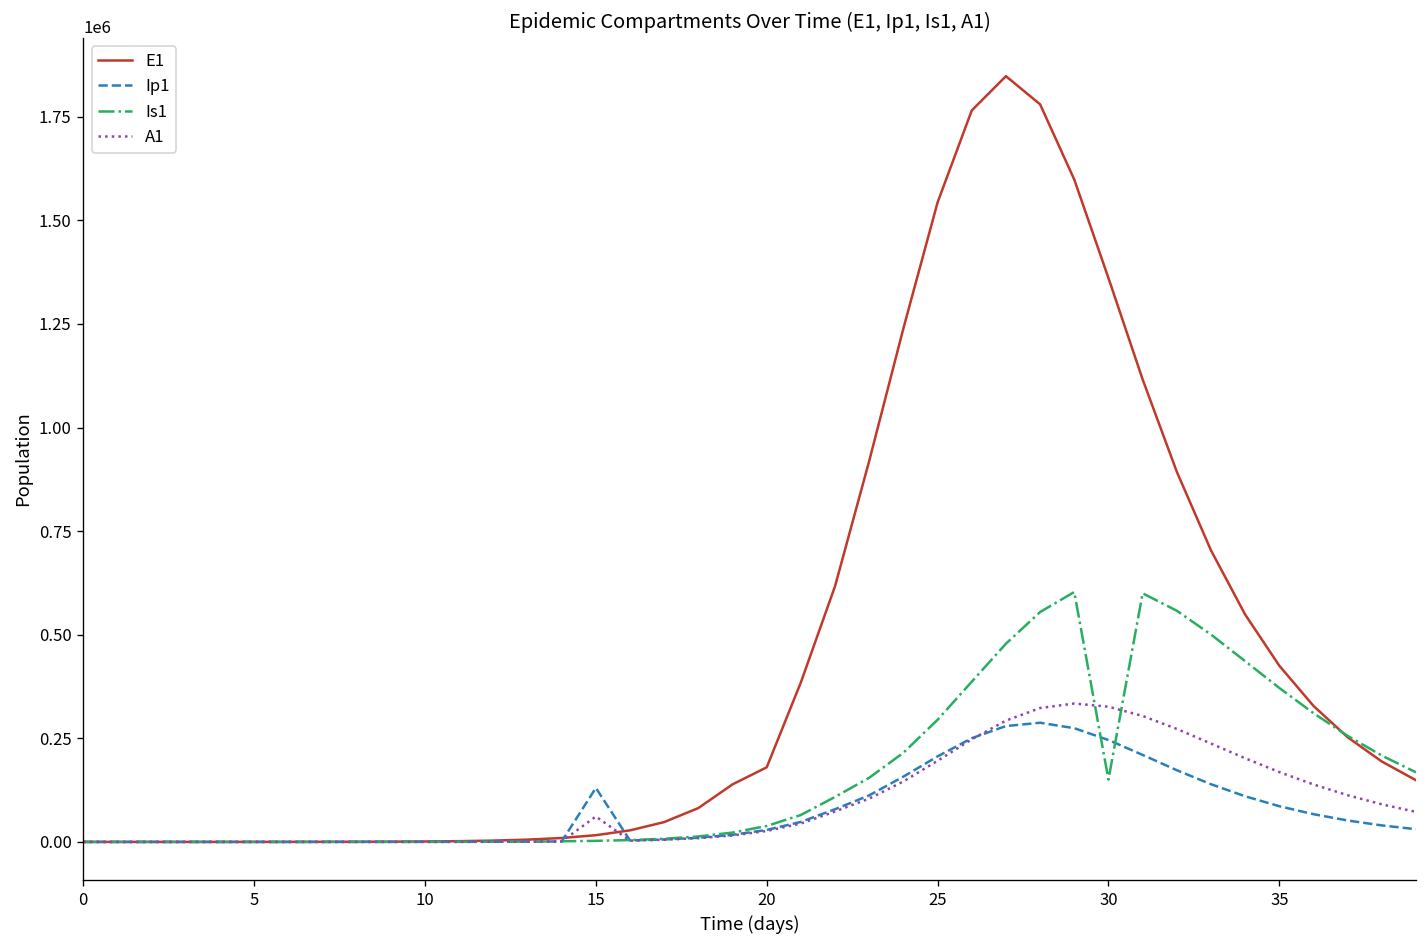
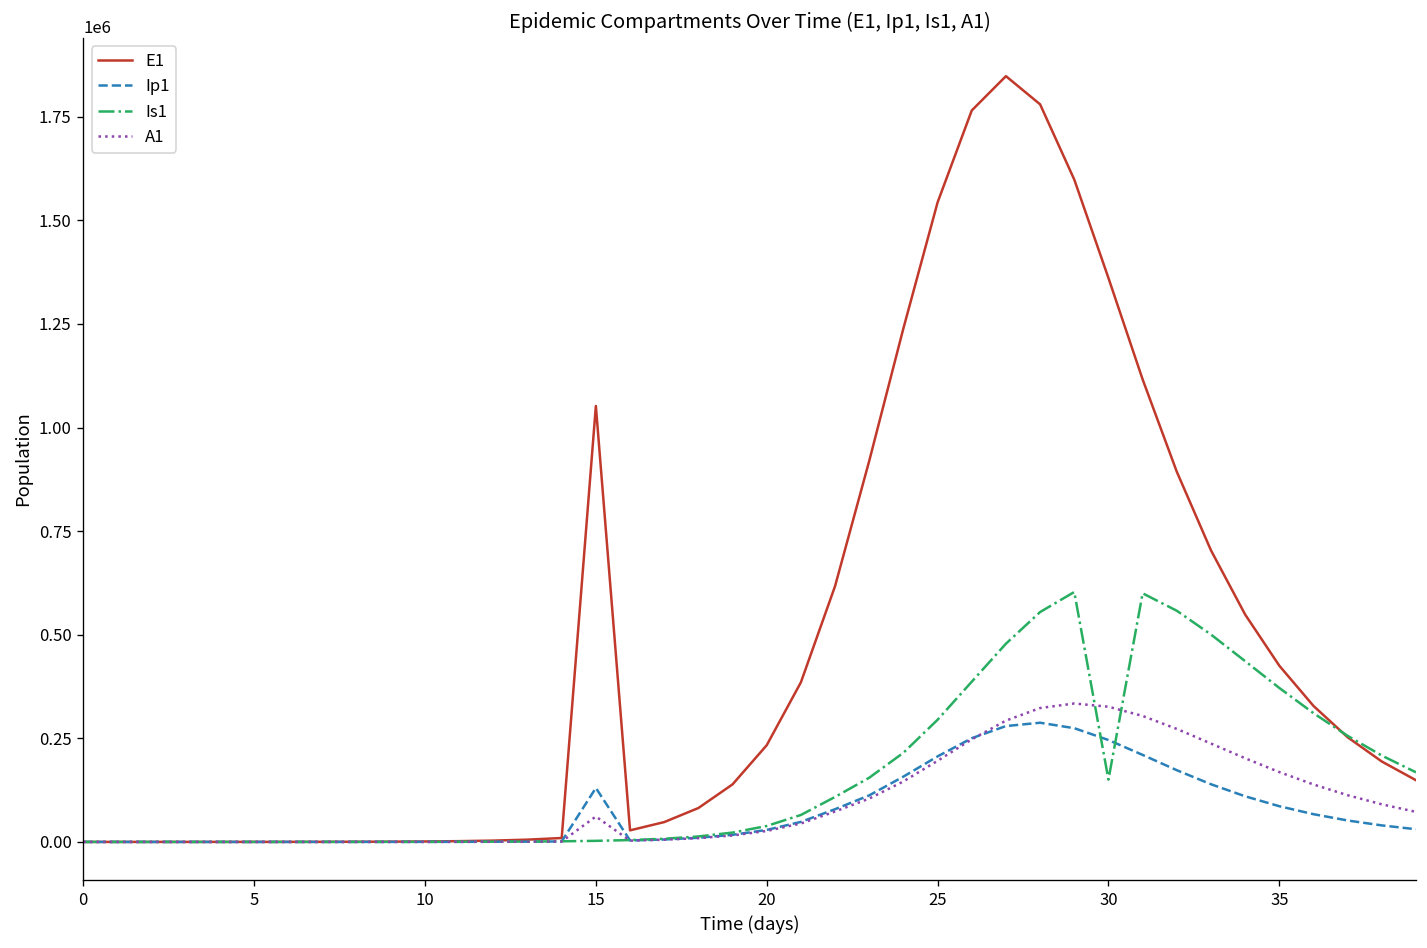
E1, 15: 20000 -> 1050000
E1, 20: 180000 -> 230000
